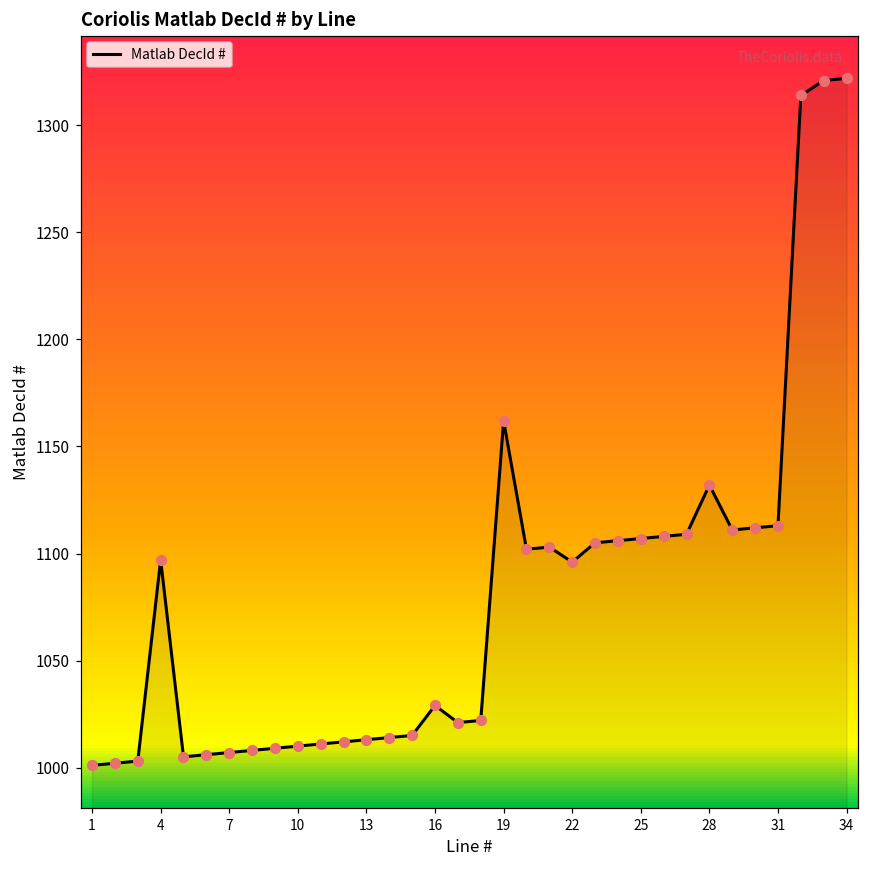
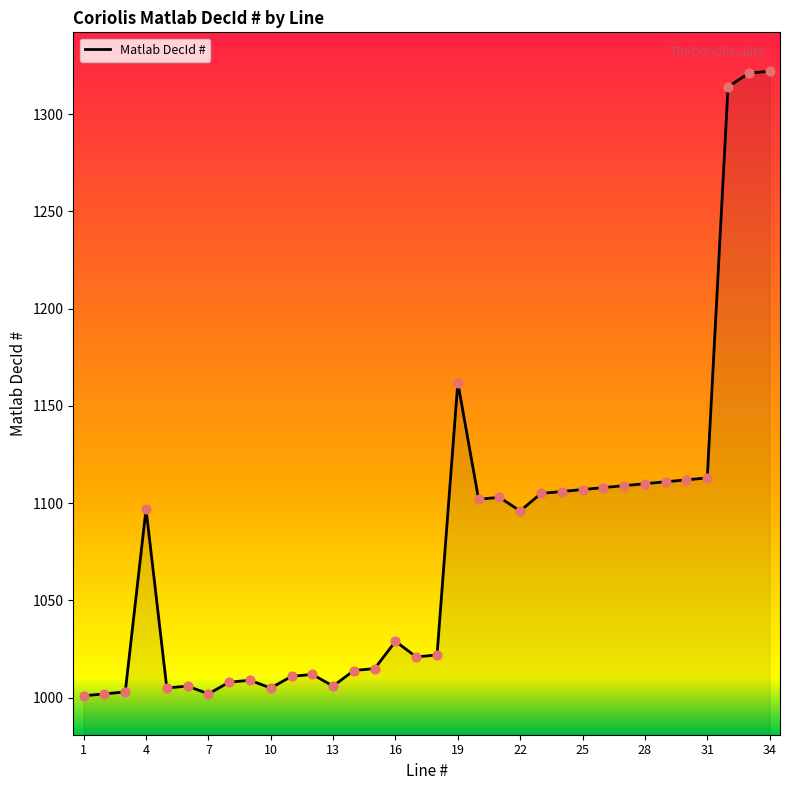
7: 1007 -> 1002
10: 1010 -> 1005
13: 1013 -> 1006
28: 1132 -> 1110
